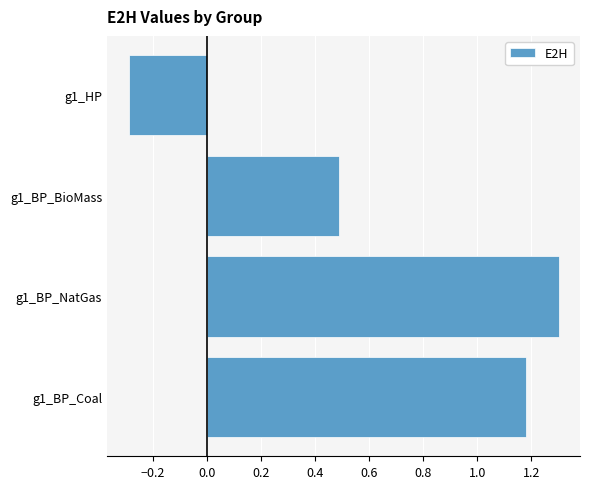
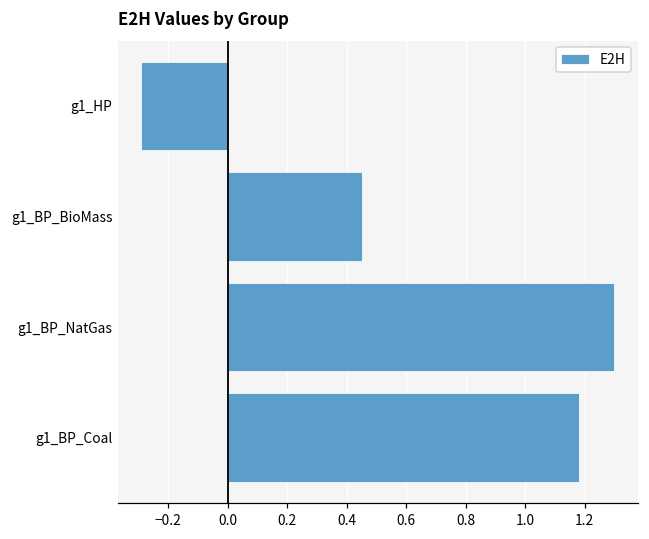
g1_BP_BioMass: 0.49 -> 0.45
